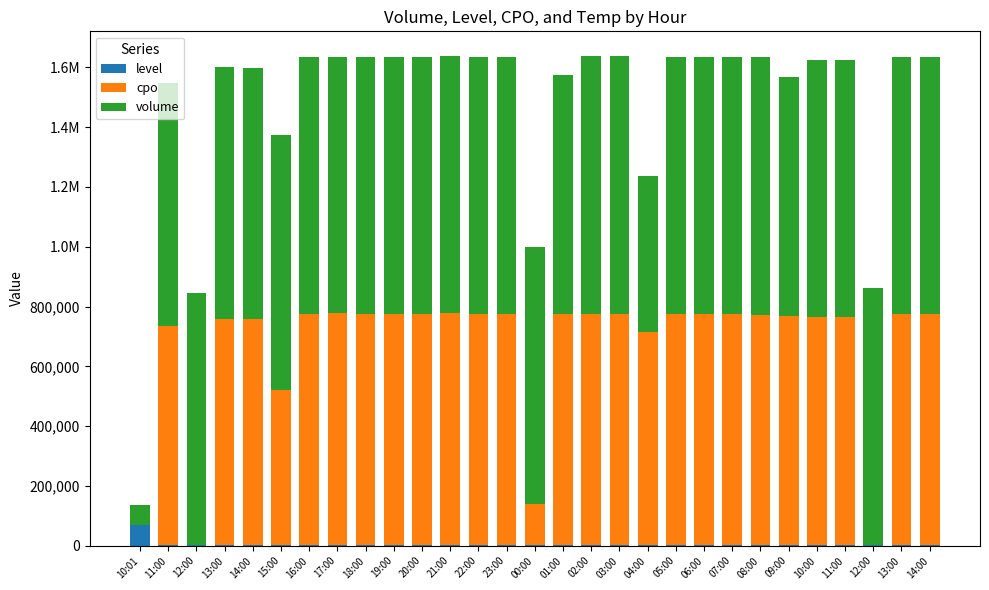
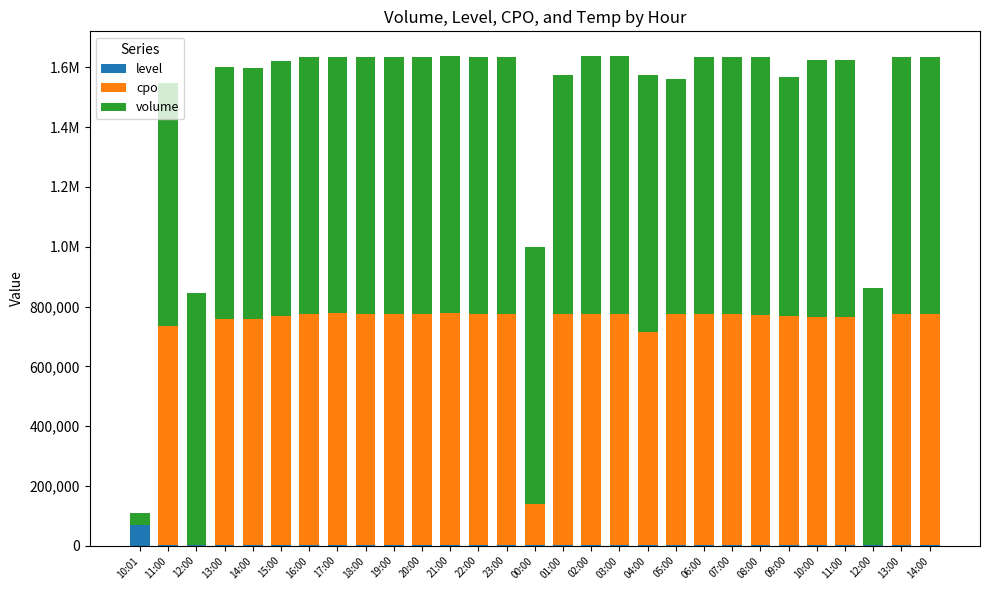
volume, 10:01: 70,000 -> 40,000
cpo, 15:00: 520,000 -> 770,000
volume, 04:00: 520,000 -> 860,000
volume, 05:00: 860,000 -> 780,000
